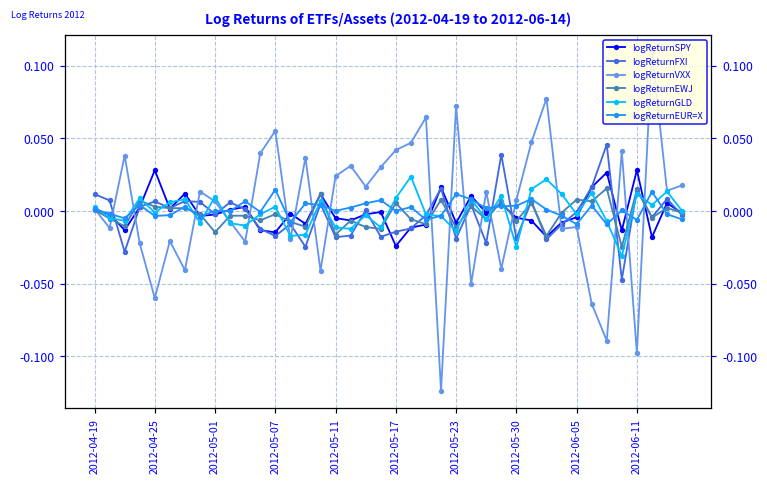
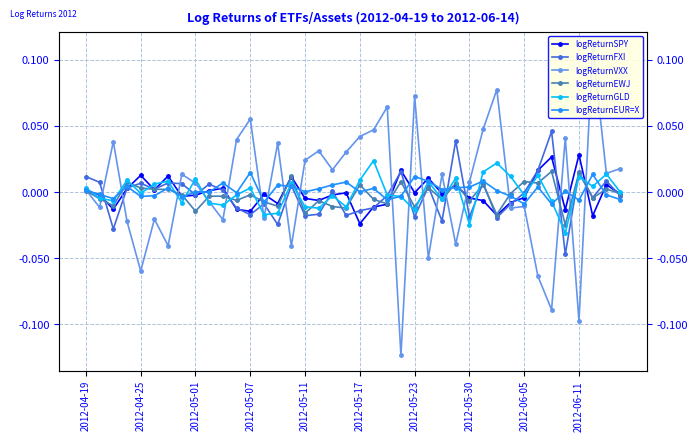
logReturnSPY, 2012-04-25: 0.028 -> 0.013
logReturnSPY, 2012-05-23: -0.008 -> 0.000
